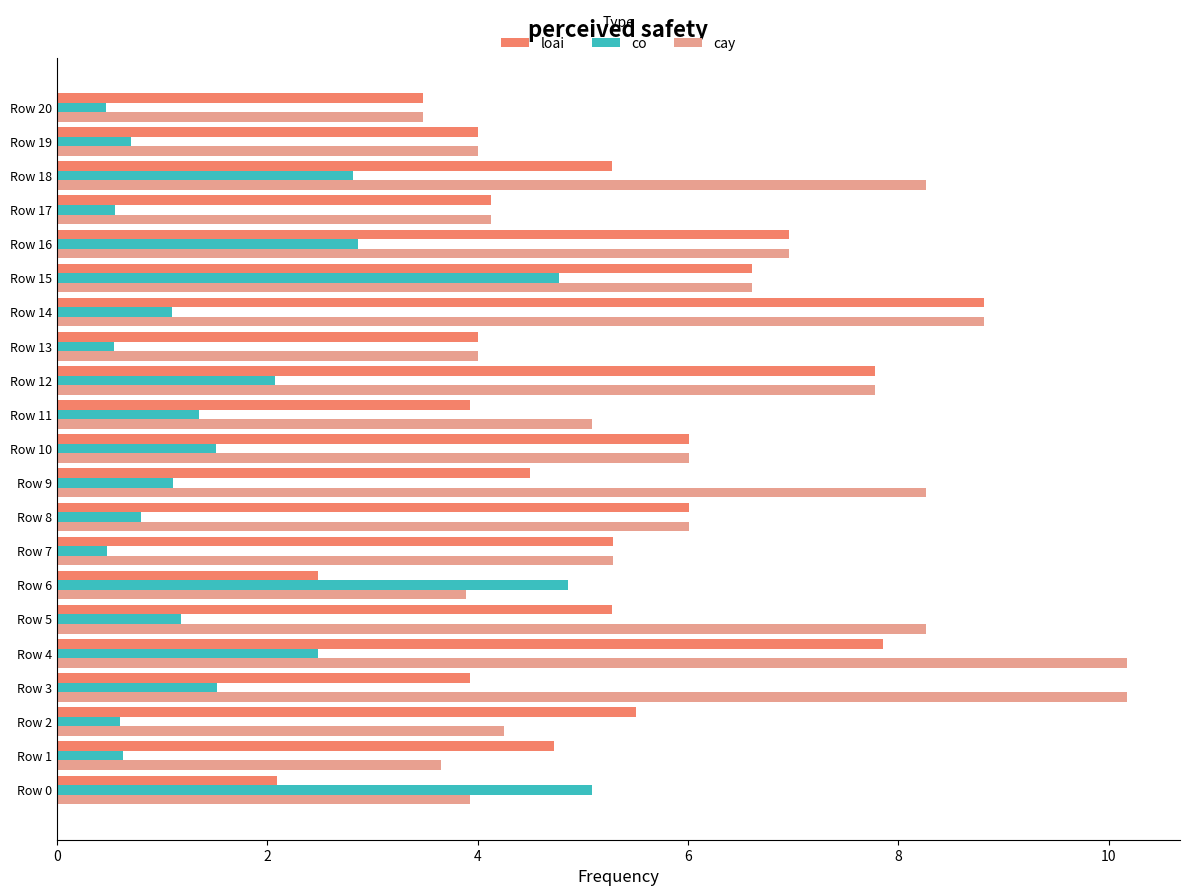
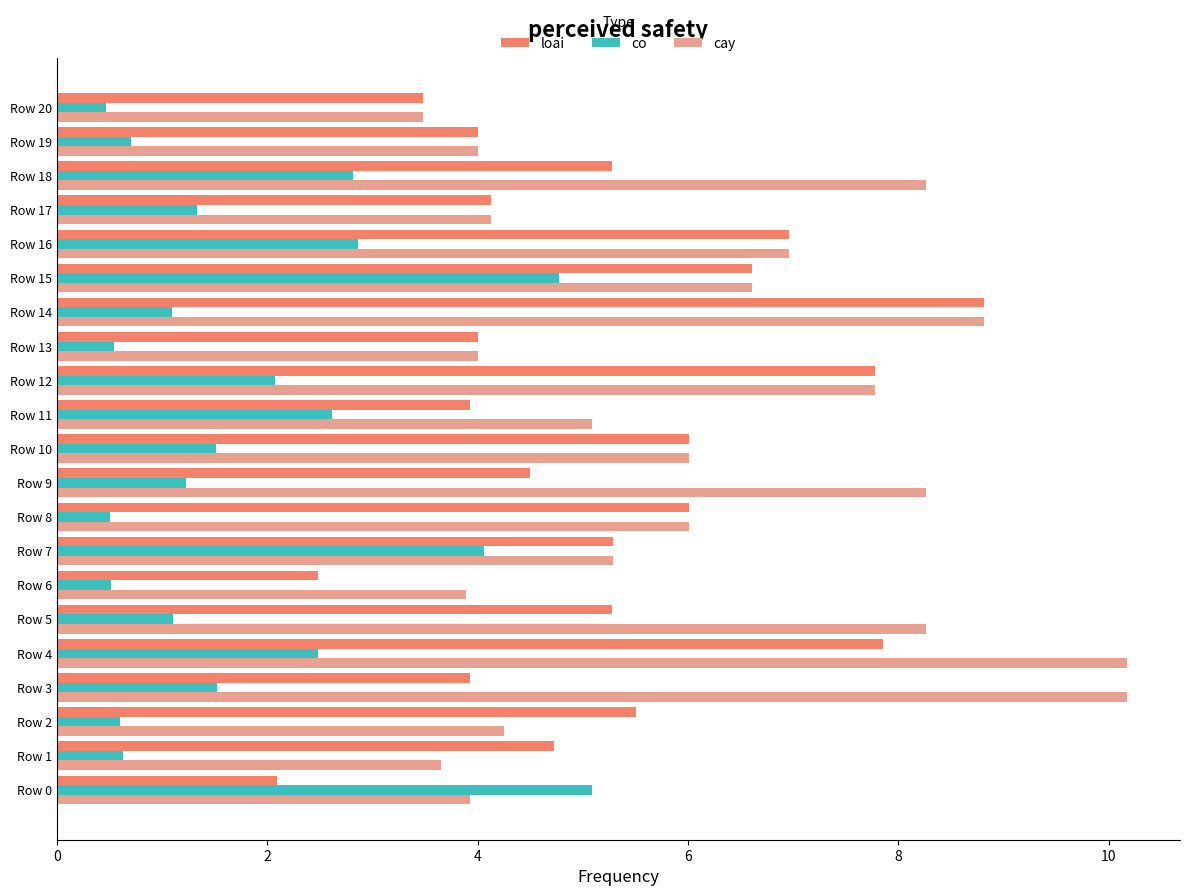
co, Row 17: 0.55 -> 1.33
co, Row 11: 1.35 -> 2.61
co, Row 9: 1.10 -> 1.23
co, Row 8: 0.80 -> 0.51
co, Row 7: 0.47 -> 4.06
co, Row 6: 4.86 -> 0.52
co, Row 5: 1.18 -> 1.10
